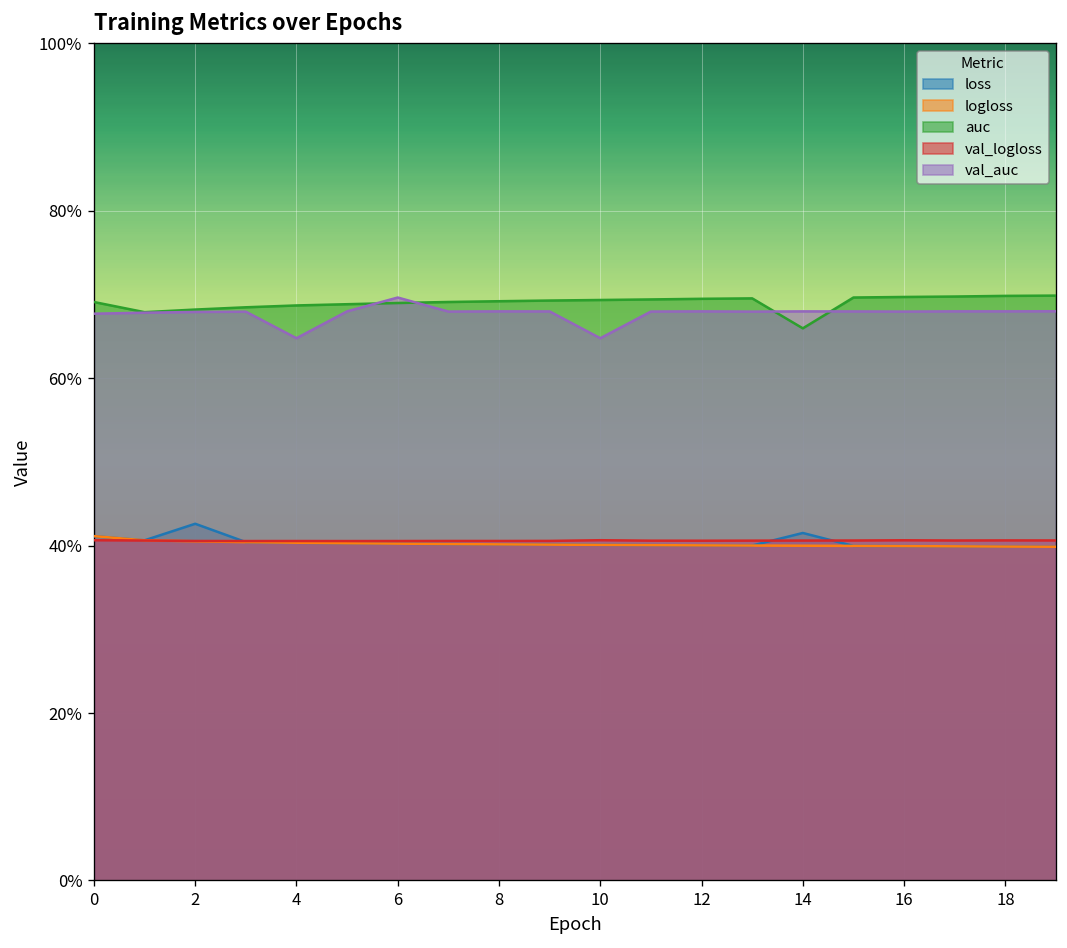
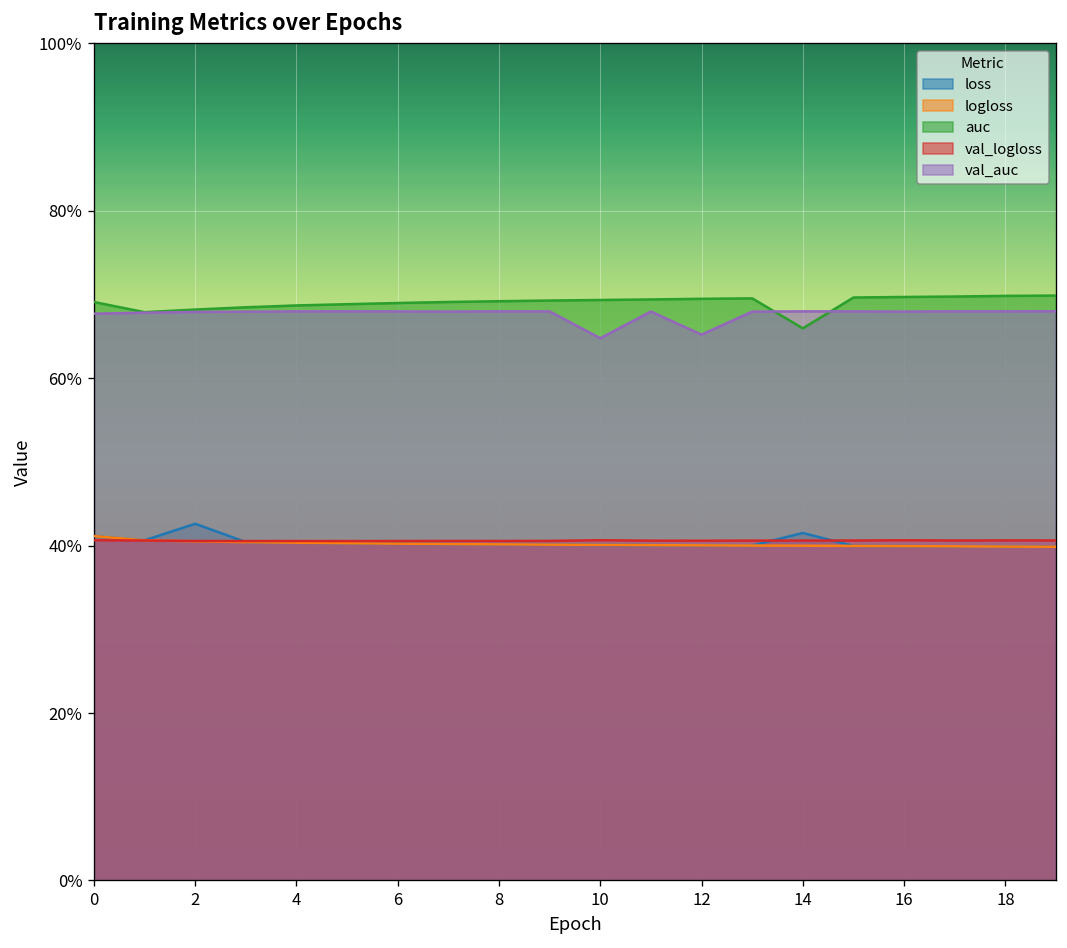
val_auc, 4: 65% -> 68%
val_auc, 6: 70% -> 68%
val_auc, 12: 68% -> 65%
